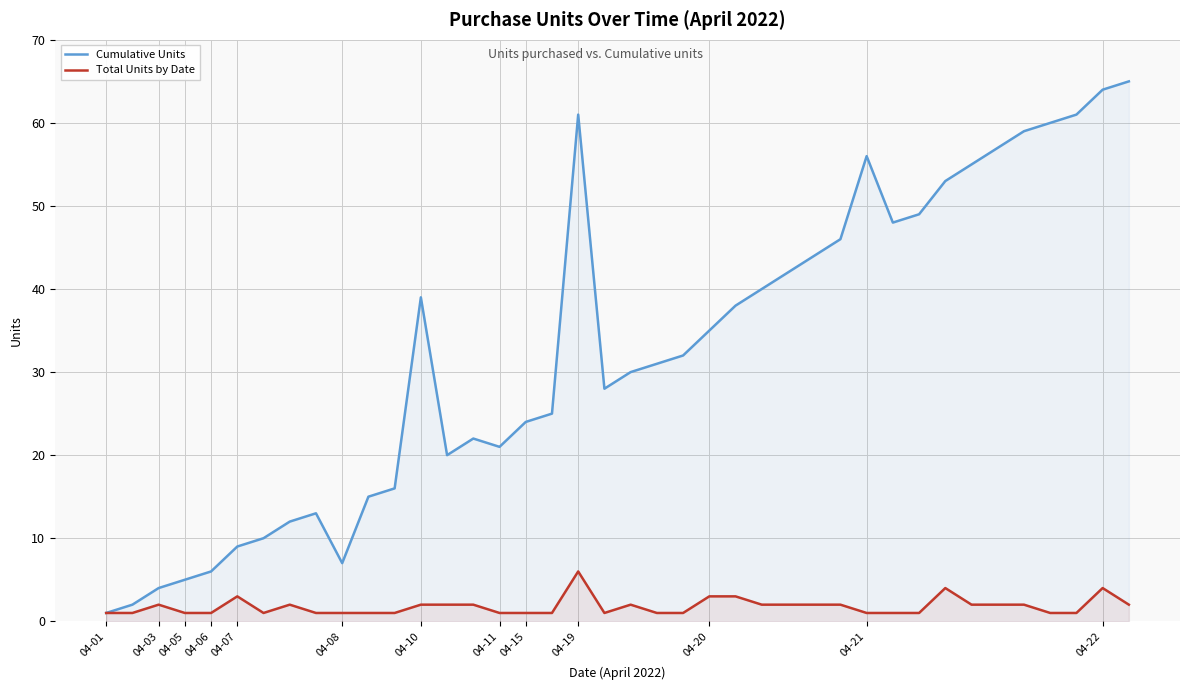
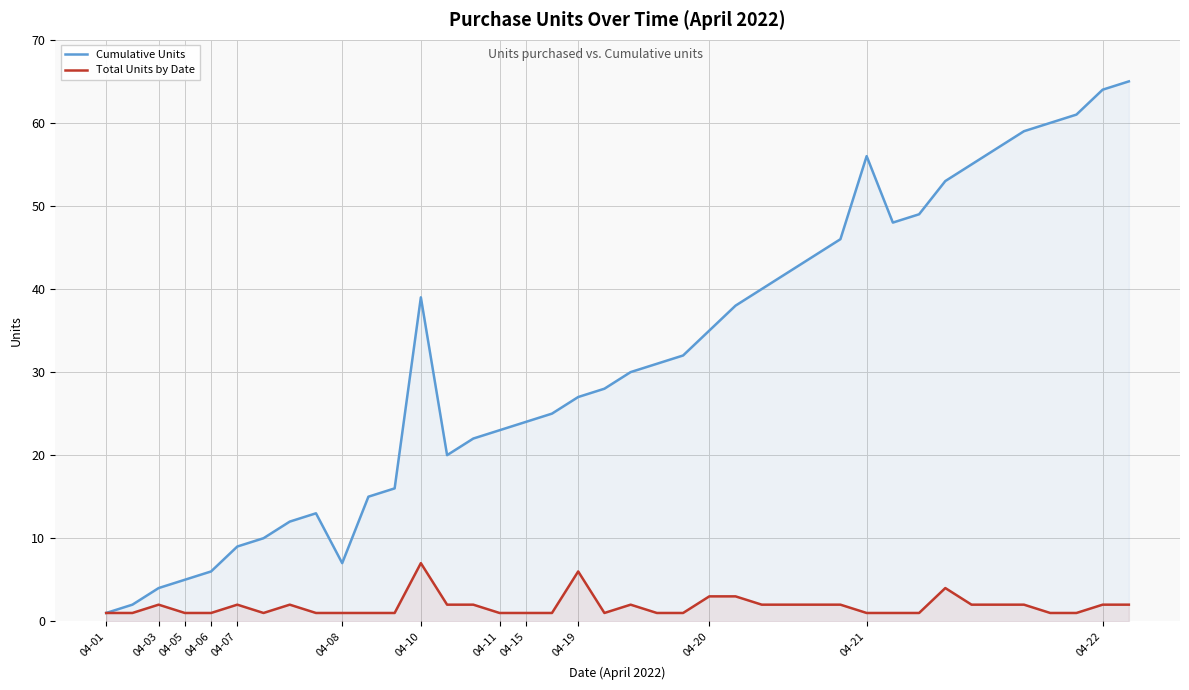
Total Units by Date, 04-07: 3 -> 2
Total Units by Date, 04-10: 2 -> 7
Cumulative Units, 04-11: 21 -> 23
Cumulative Units, 04-19: 61 -> 27
Total Units by Date, 04-22: 4 -> 2
